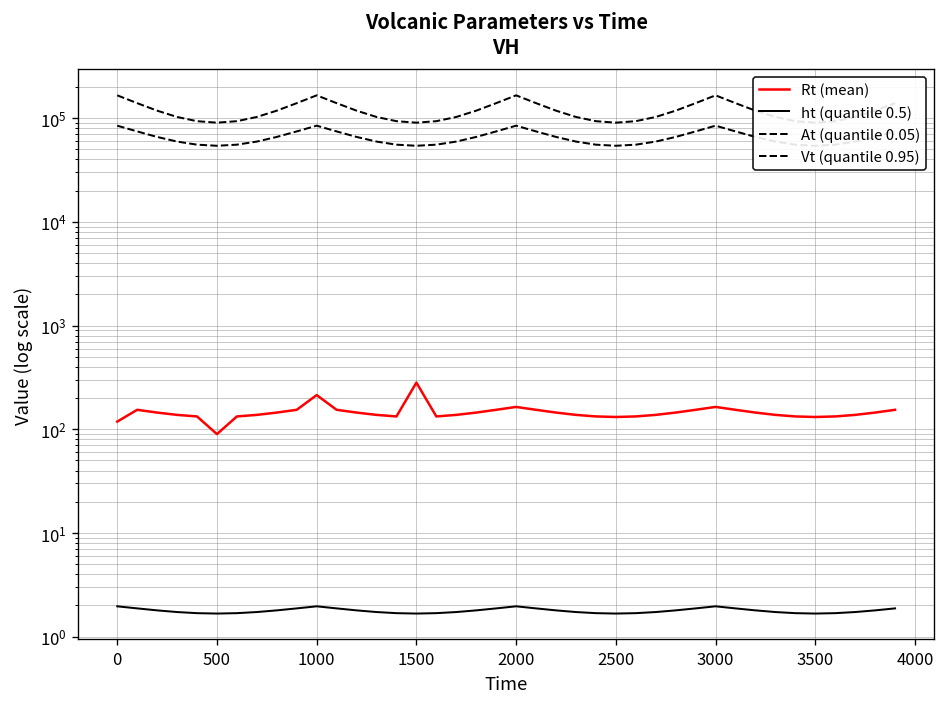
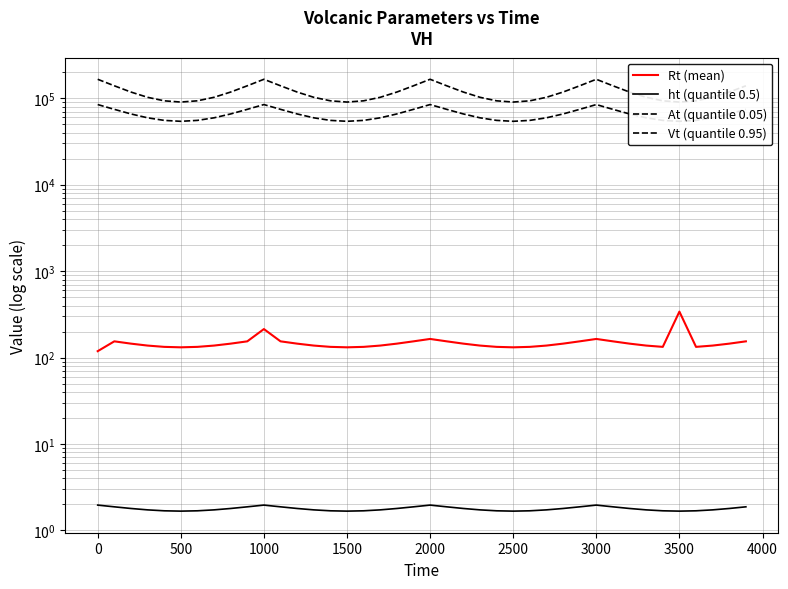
Rt (mean), 500: 90 -> 130
Rt (mean), 1500: 280 -> 130
Rt (mean), 3500: 130 -> 340
